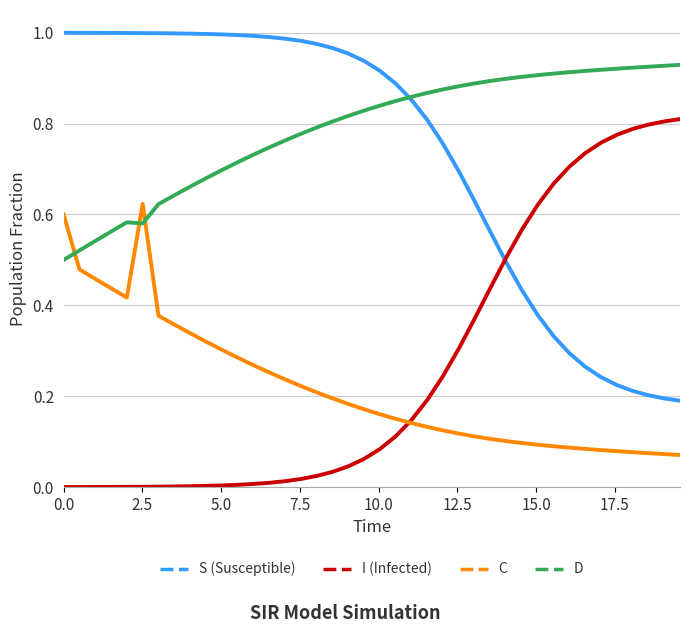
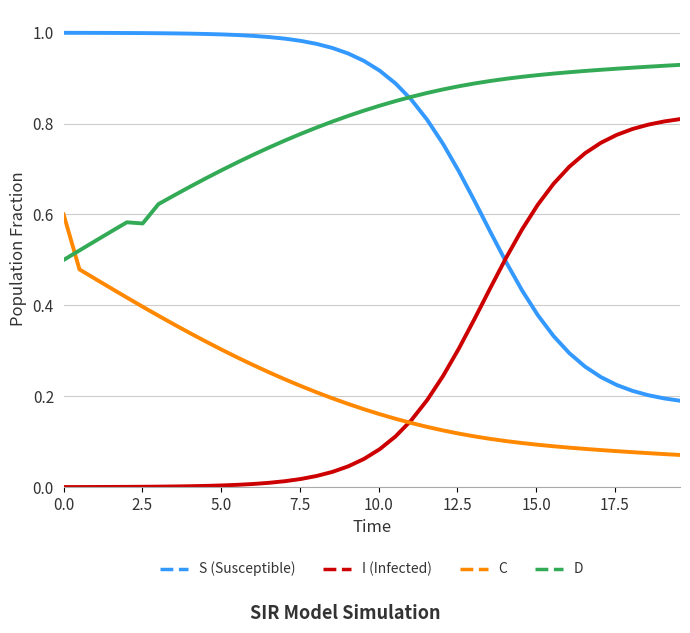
C, 2.5: 0.62 -> 0.40
